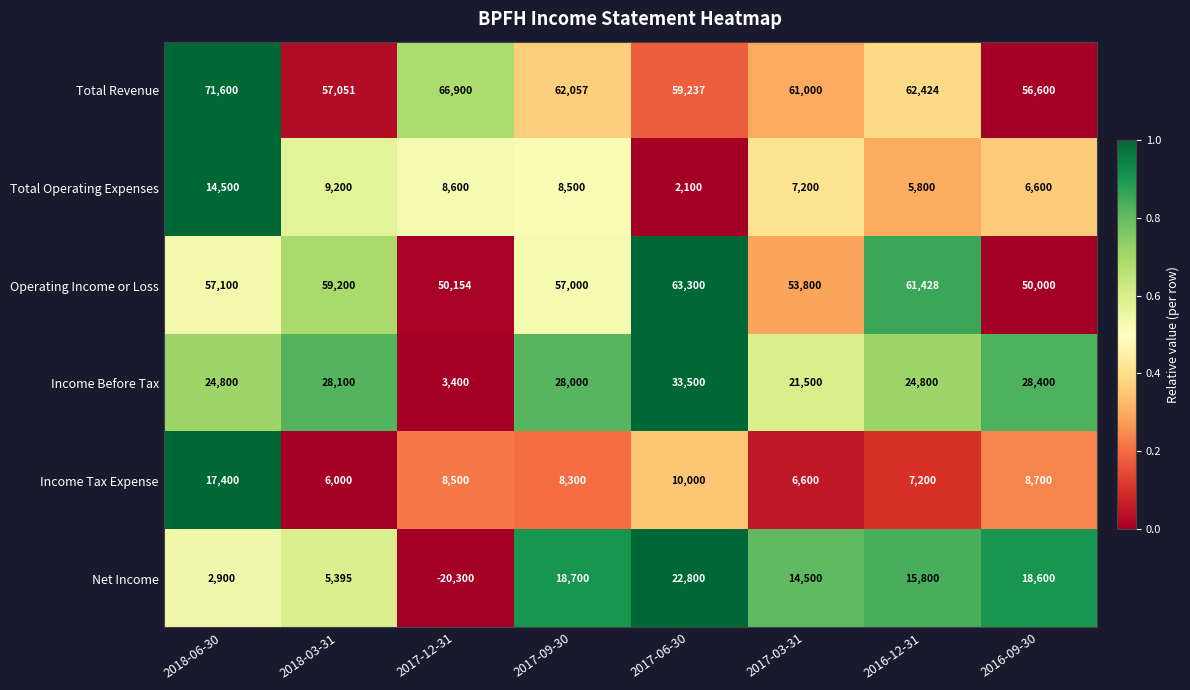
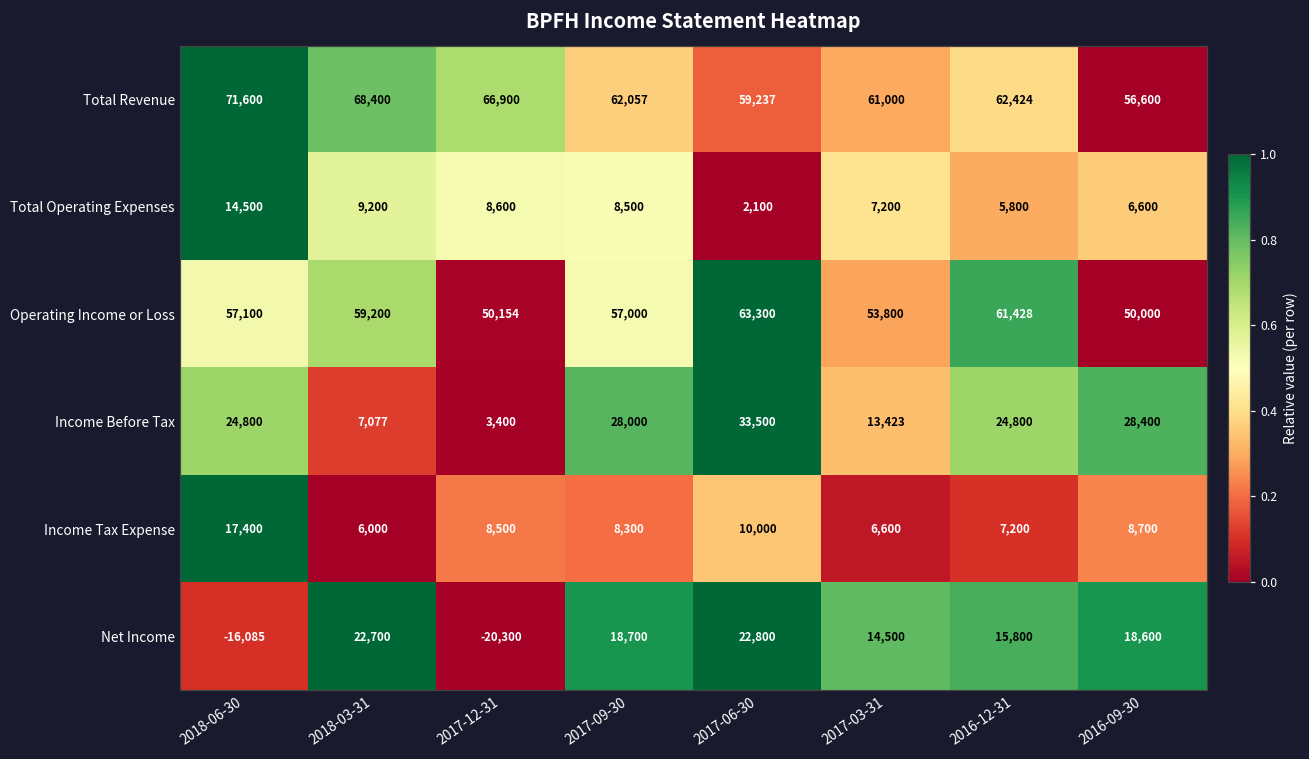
Total Revenue, 2018-03-31: 57,051 -> 68,400
Income Before Tax, 2018-03-31: 28,100 -> 7,077
Income Before Tax, 2017-03-31: 21,500 -> 13,423
Net Income, 2018-06-30: 2,900 -> -16,085
Net Income, 2018-03-31: 5,395 -> 22,700
